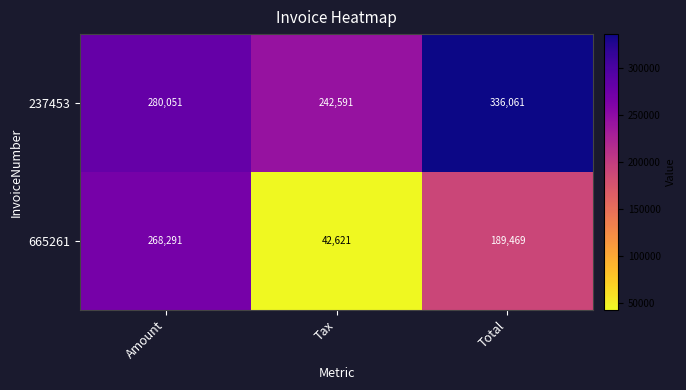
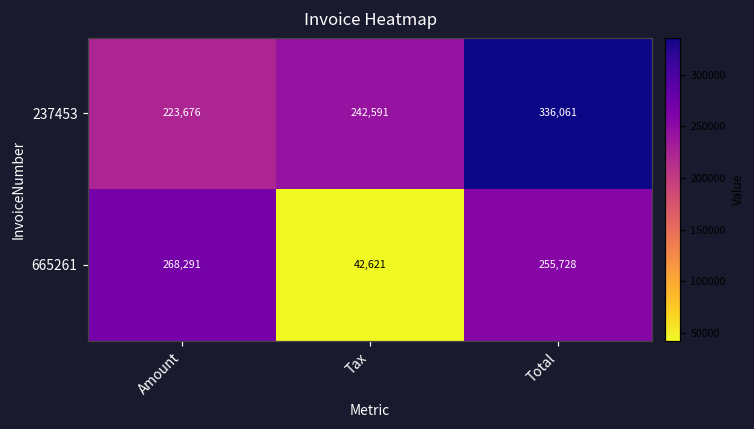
237453, Amount: 280,051 -> 223,676
665261, Total: 189,469 -> 255,728
